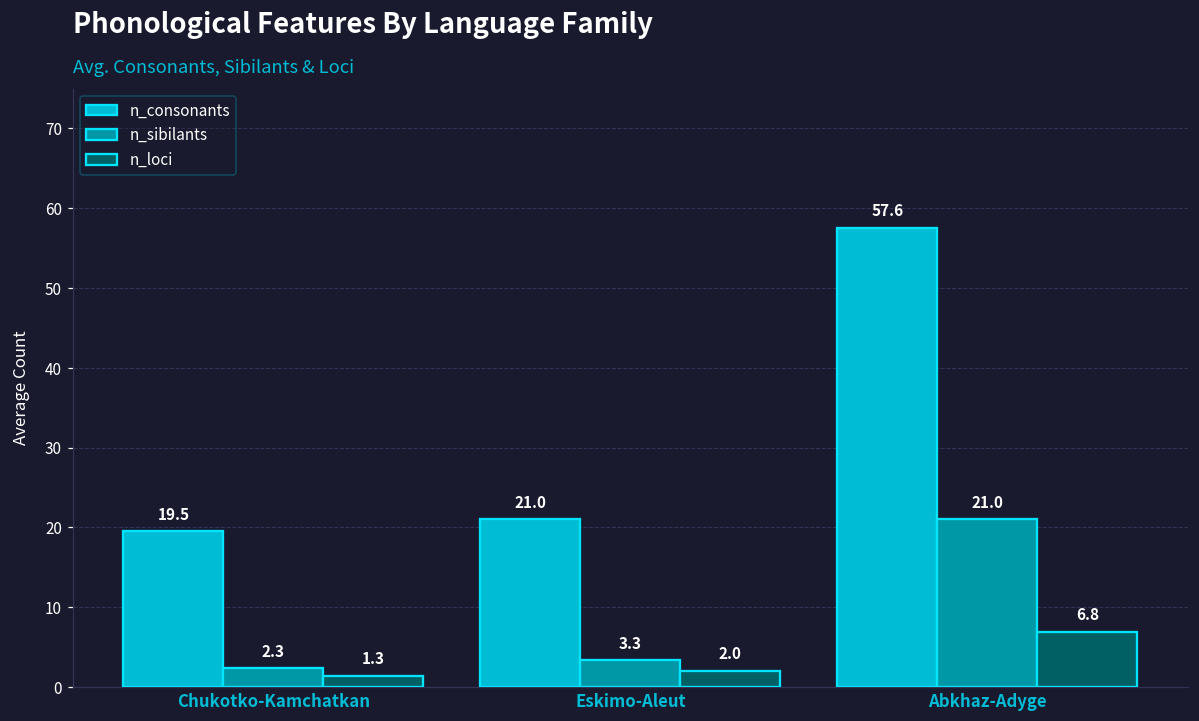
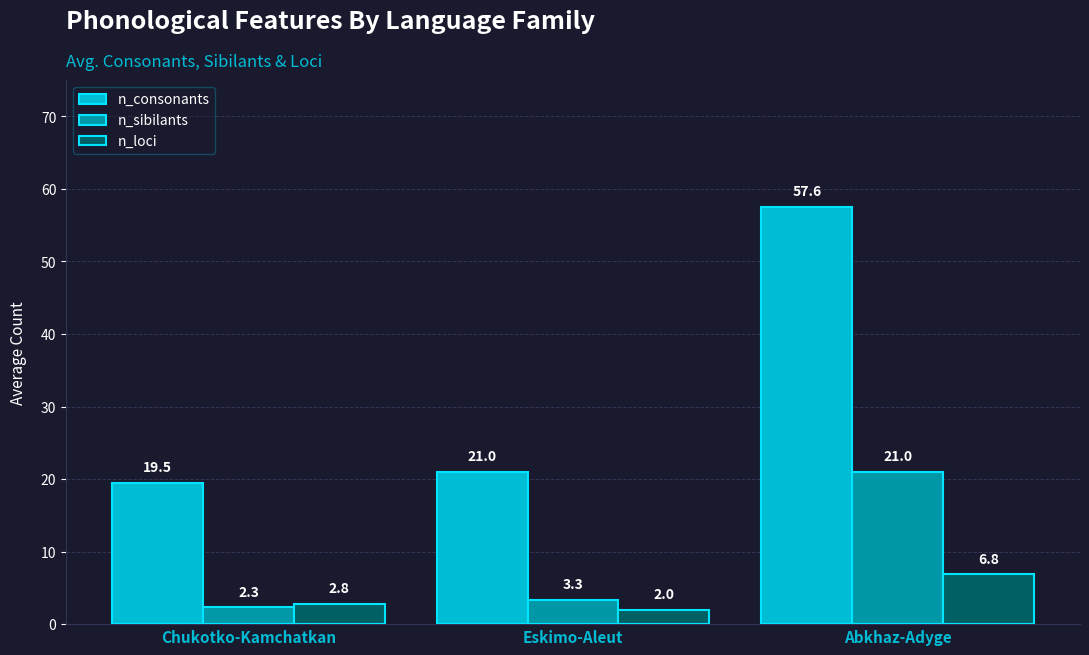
n_loci, Chukotko-Kamchatkan: 1.3 -> 2.8
